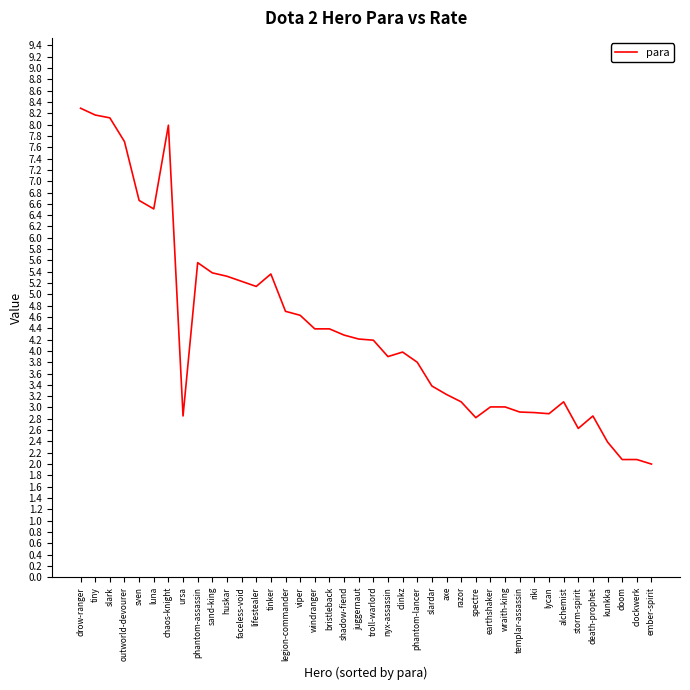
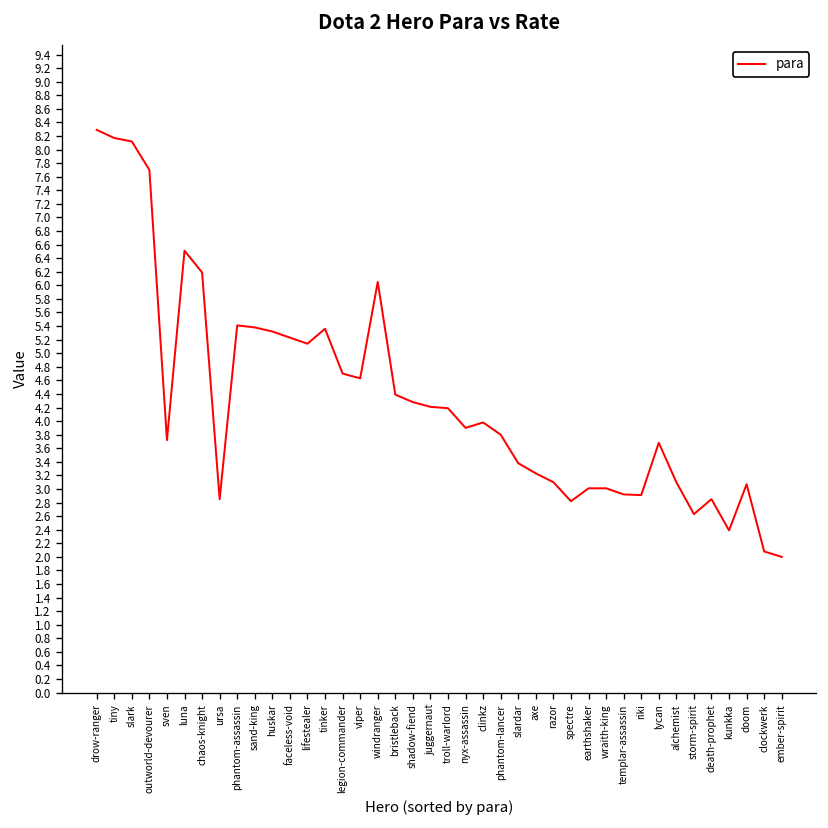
sven: 6.7 -> 3.7
chaos-knight: 8.0 -> 6.2
phantom-assassin: 5.6 -> 5.4
windranger: 4.4 -> 6.1
lycan: 2.9 -> 3.7
doom: 2.1 -> 3.1
